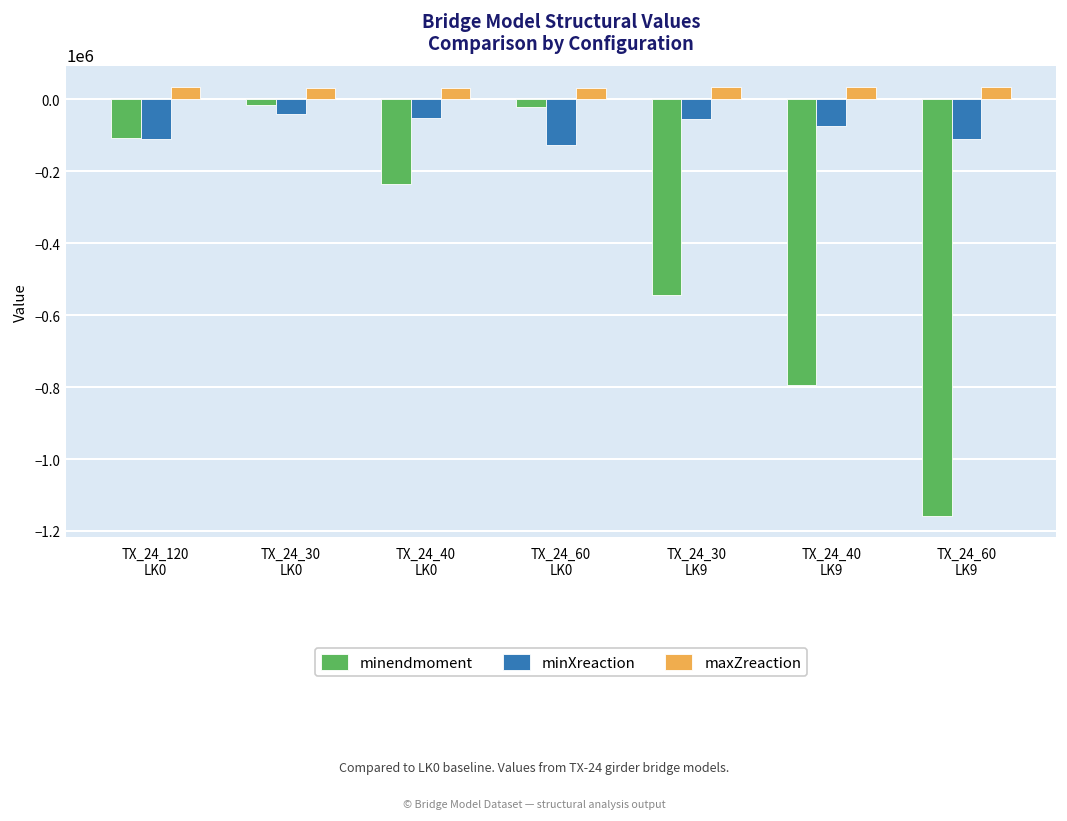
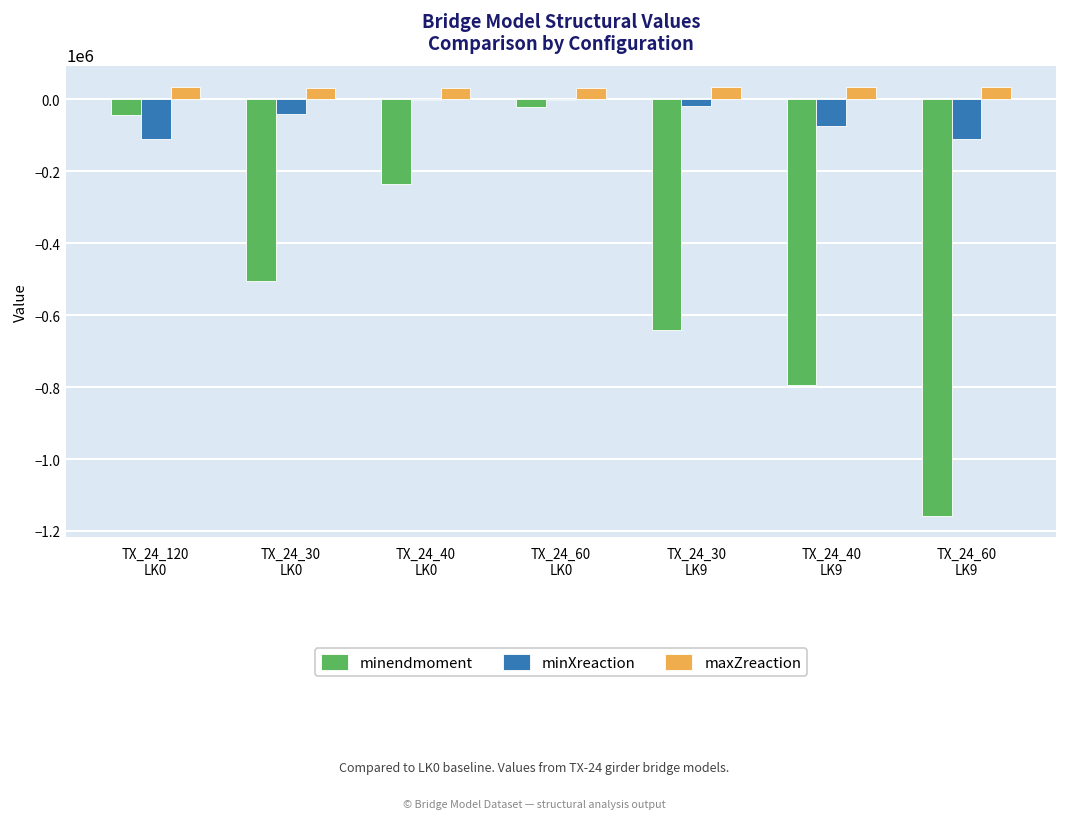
minendmoment, TX_24_120 LK0: -110000 -> -40000
minendmoment, TX_24_30 LK0: -20000 -> -500000
minXreaction, TX_24_40 LK0: -50000 -> 0
minXreaction, TX_24_60 LK0: -130000 -> 0
minendmoment, TX_24_30 LK9: -540000 -> -640000
minXreaction, TX_24_30 LK9: -50000 -> -20000
